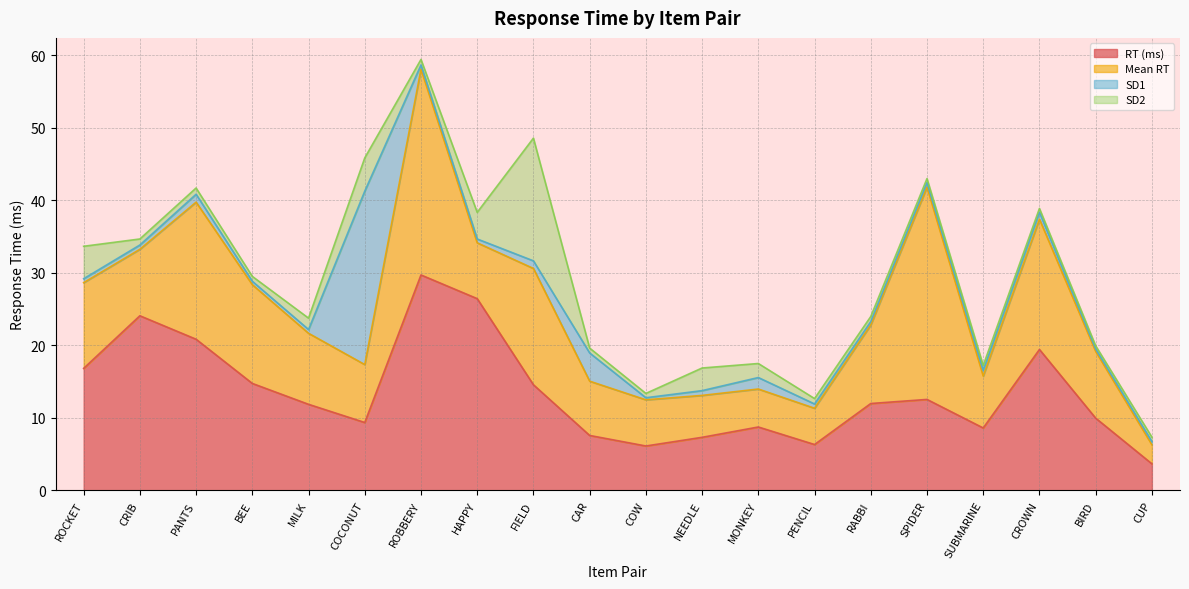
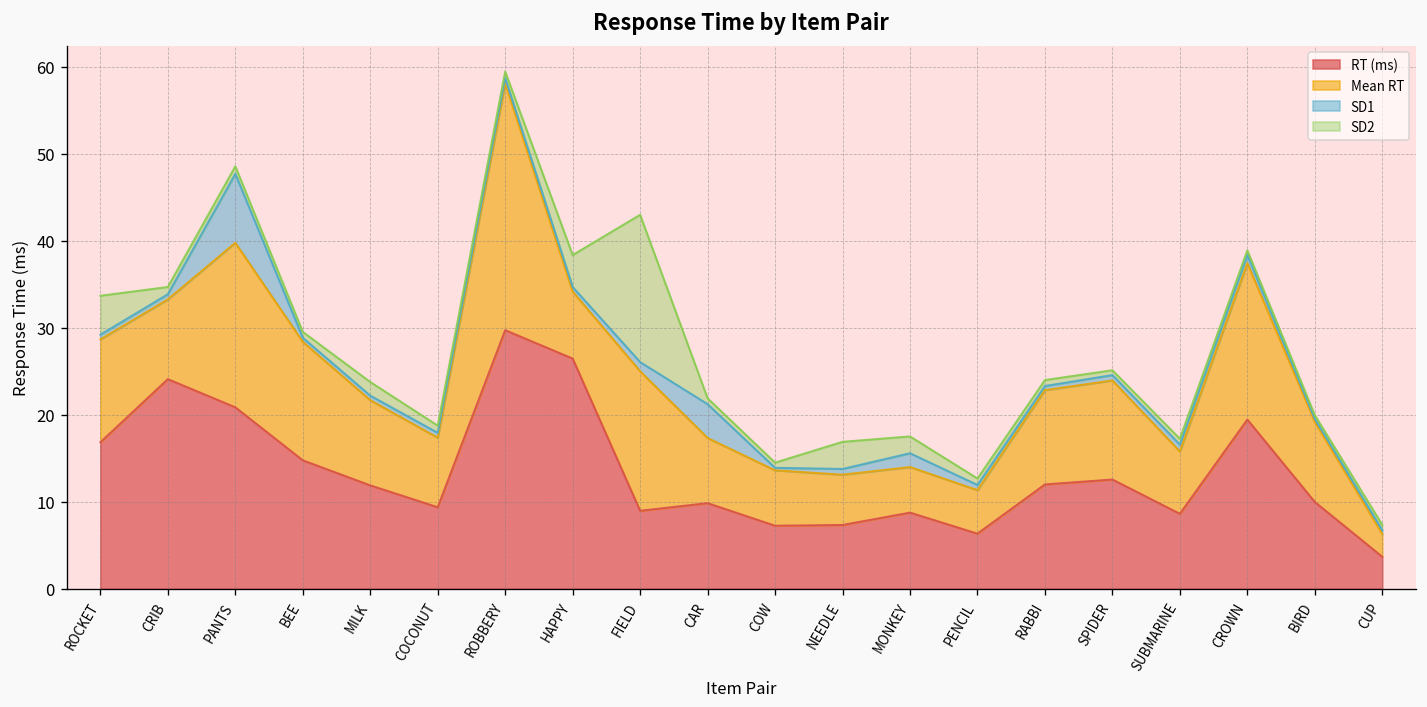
SD1, PANTS: 1 -> 8
SD1, COCONUT: 24 -> 1
SD2, COCONUT: 5 -> 1
RT (ms), FIELD: 15 -> 9
RT (ms), CAR: 8 -> 10
RT (ms), COW: 6 -> 7
Mean RT, SPIDER: 29 -> 11
